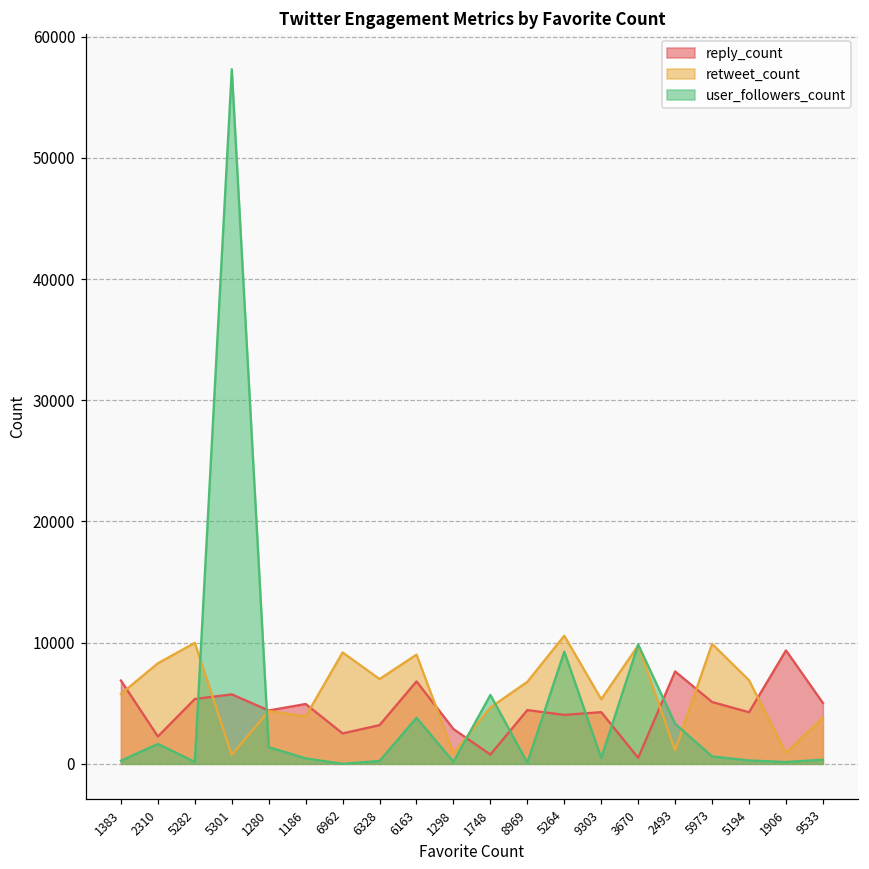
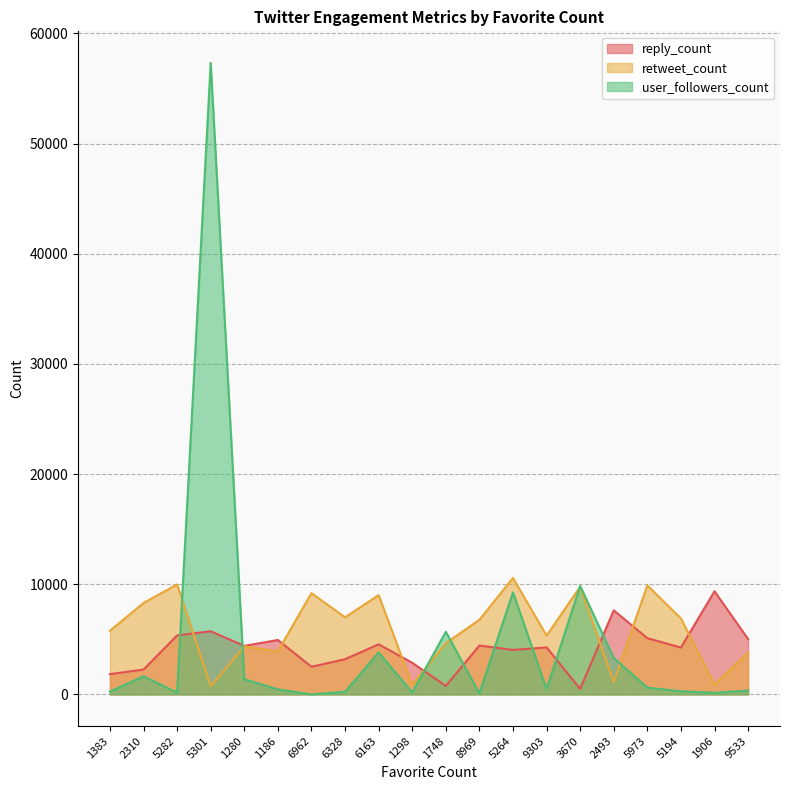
reply_count, 1383: 6900 -> 1800
reply_count, 6163: 6800 -> 4500
